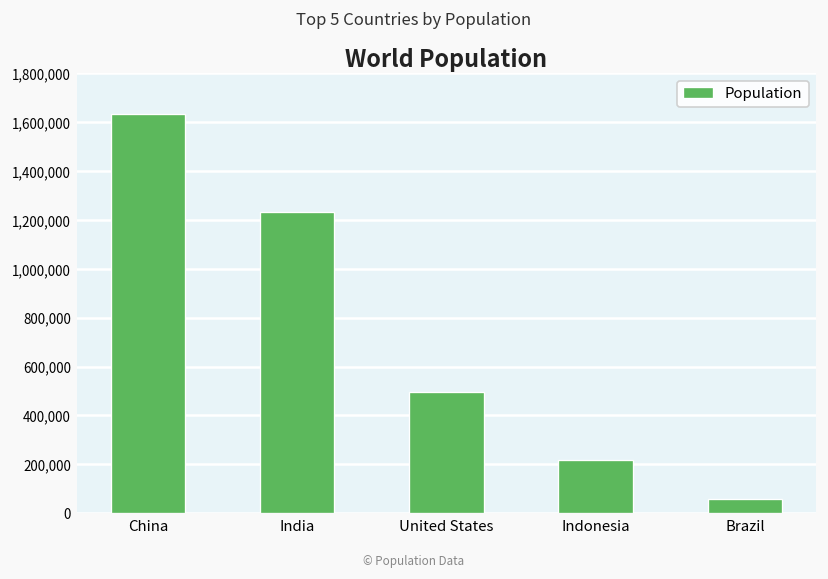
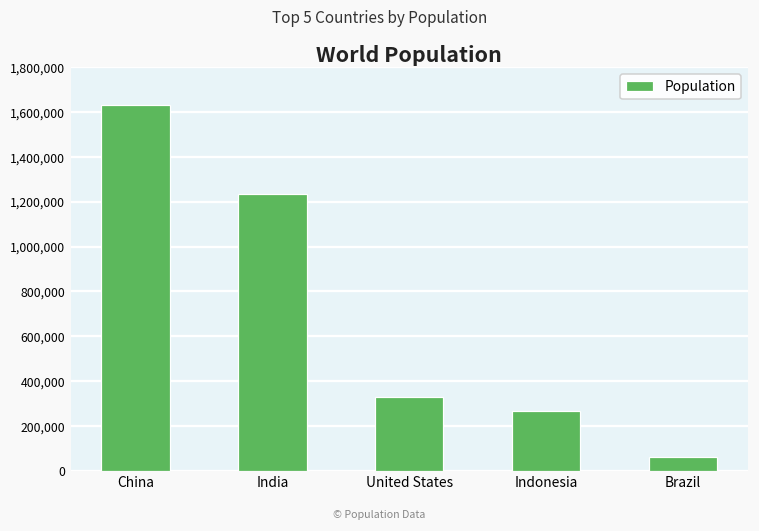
United States: 490,000 -> 330,000
Indonesia: 220,000 -> 270,000
